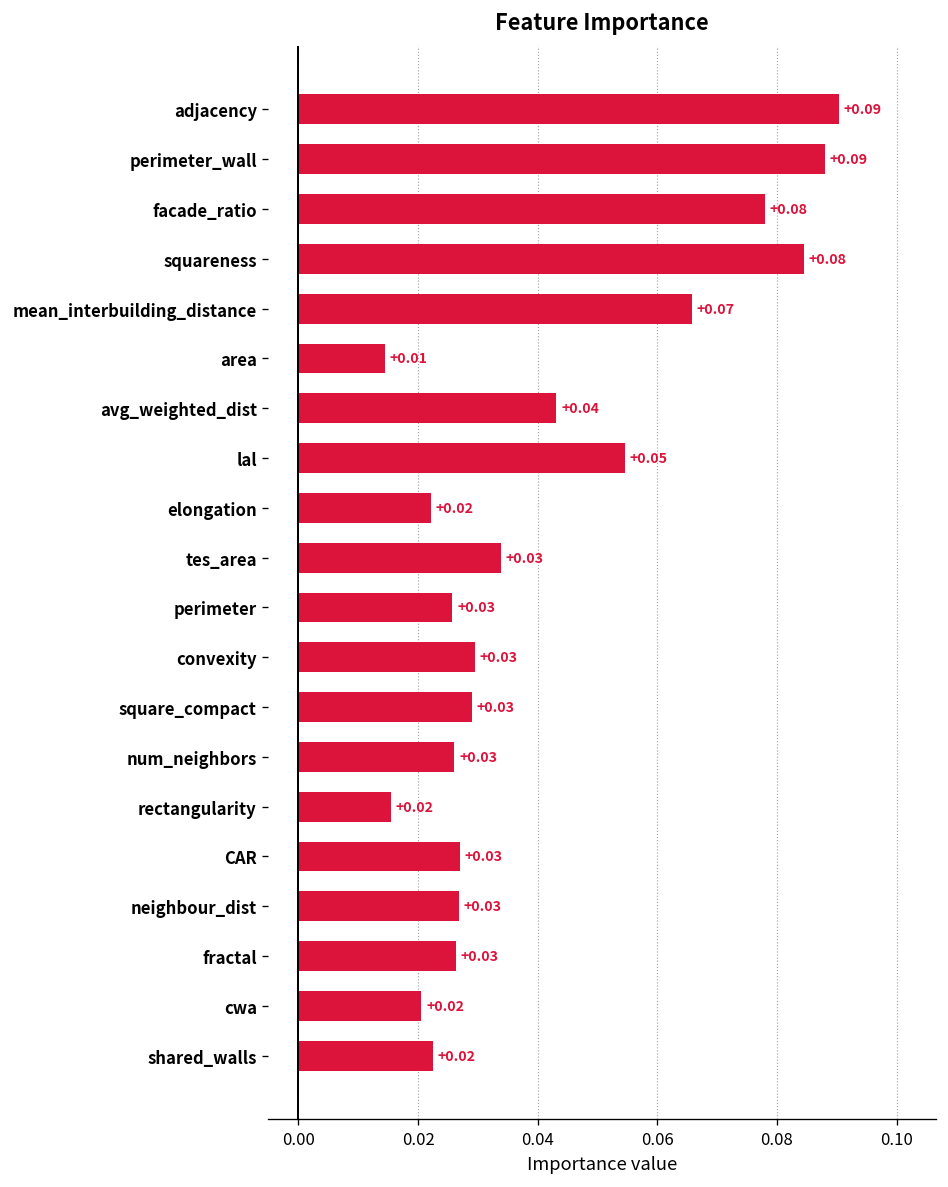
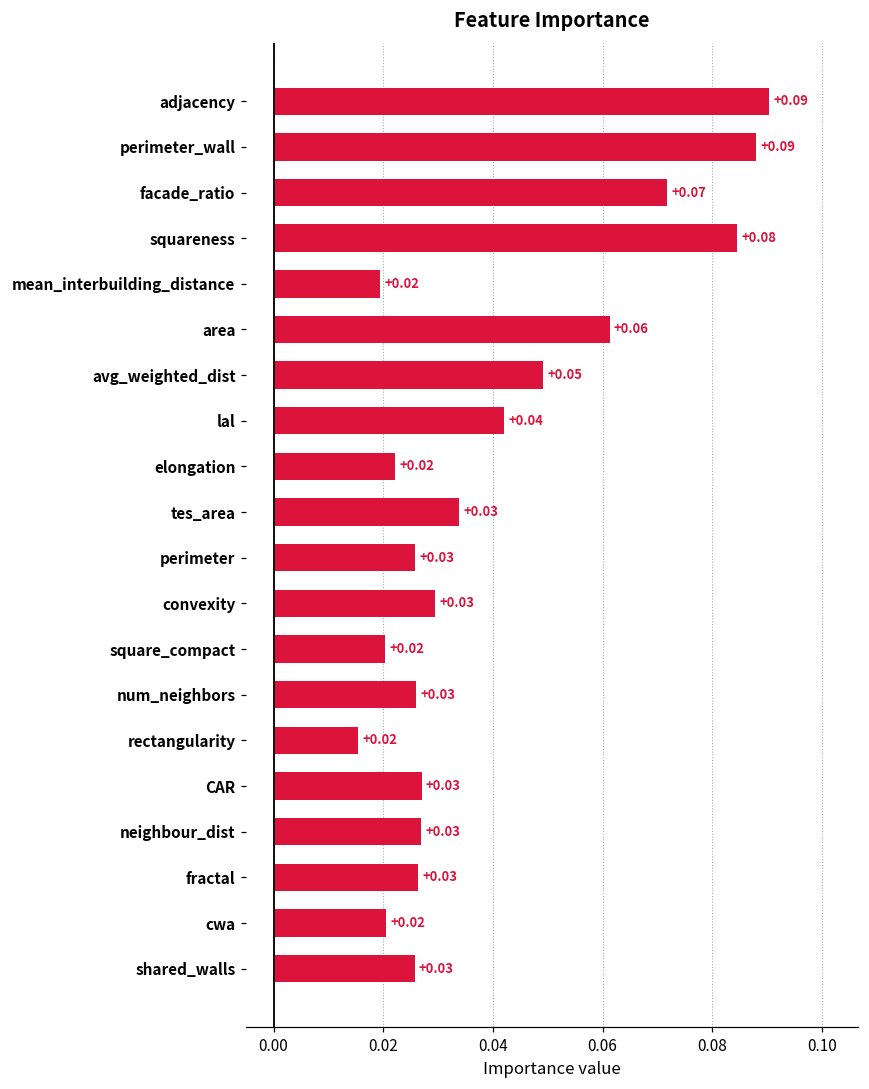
facade_ratio: +0.08 -> +0.07
mean_interbuilding_distance: +0.07 -> +0.02
area: +0.01 -> +0.06
avg_weighted_dist: +0.04 -> +0.05
lal: +0.05 -> +0.04
square_compact: +0.03 -> +0.02
shared_walls: +0.02 -> +0.03
